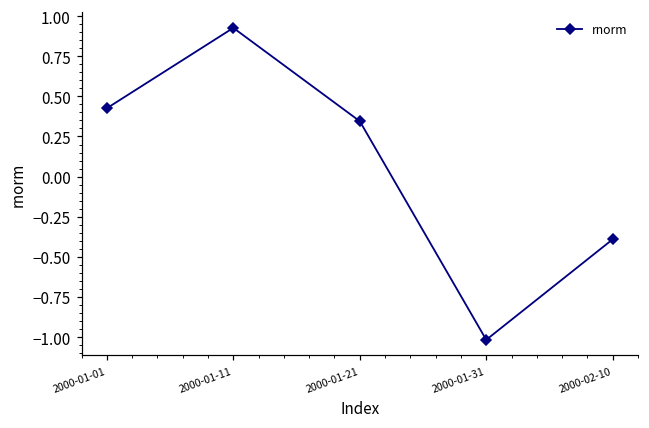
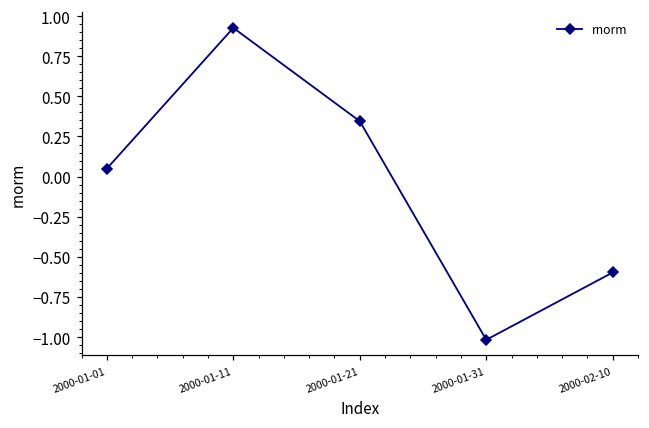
2000-01-01: 0.43 -> 0.05
2000-02-10: -0.39 -> -0.60
